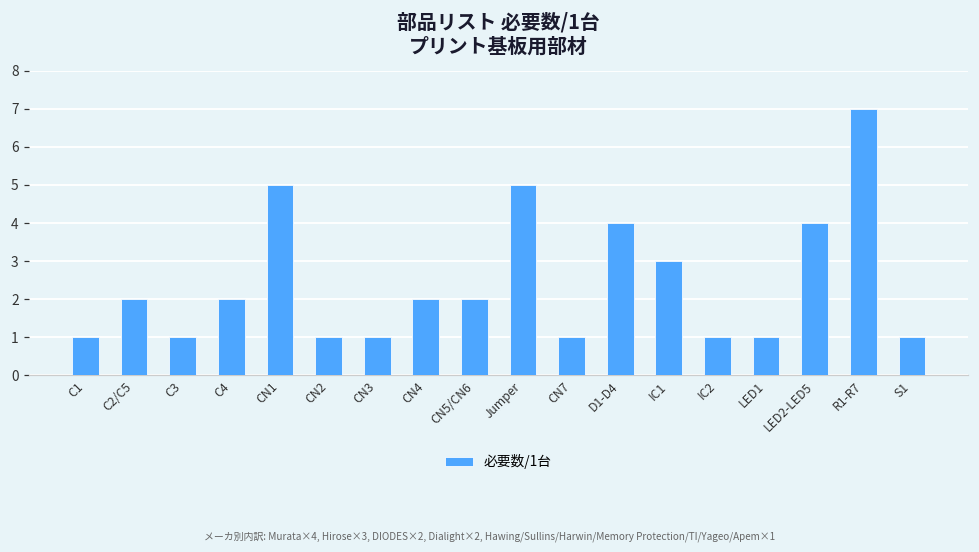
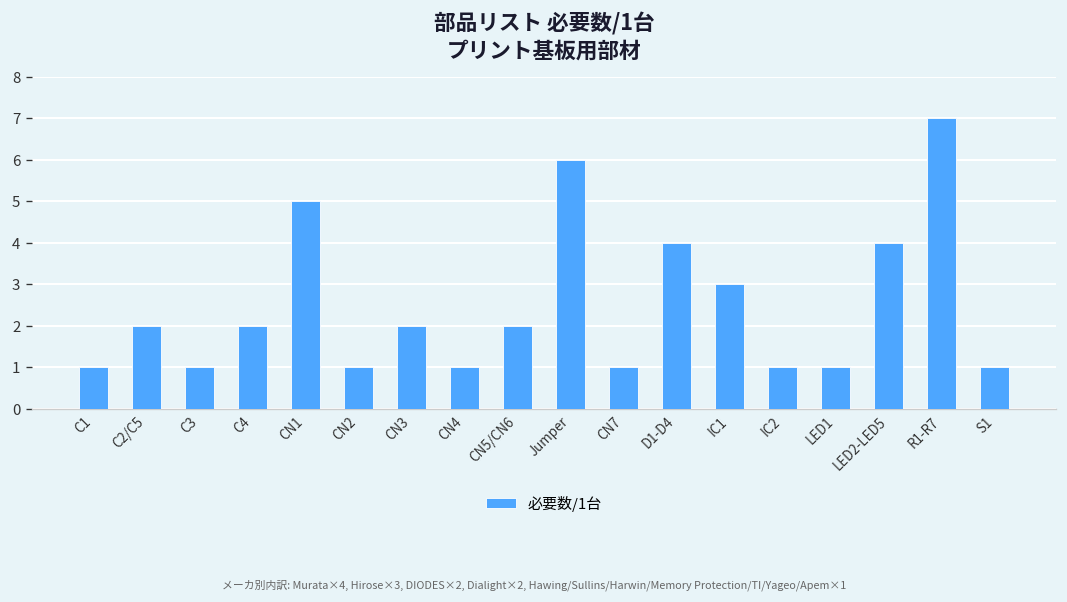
CN3: 1 -> 2
CN4: 2 -> 1
Jumper: 5 -> 6
